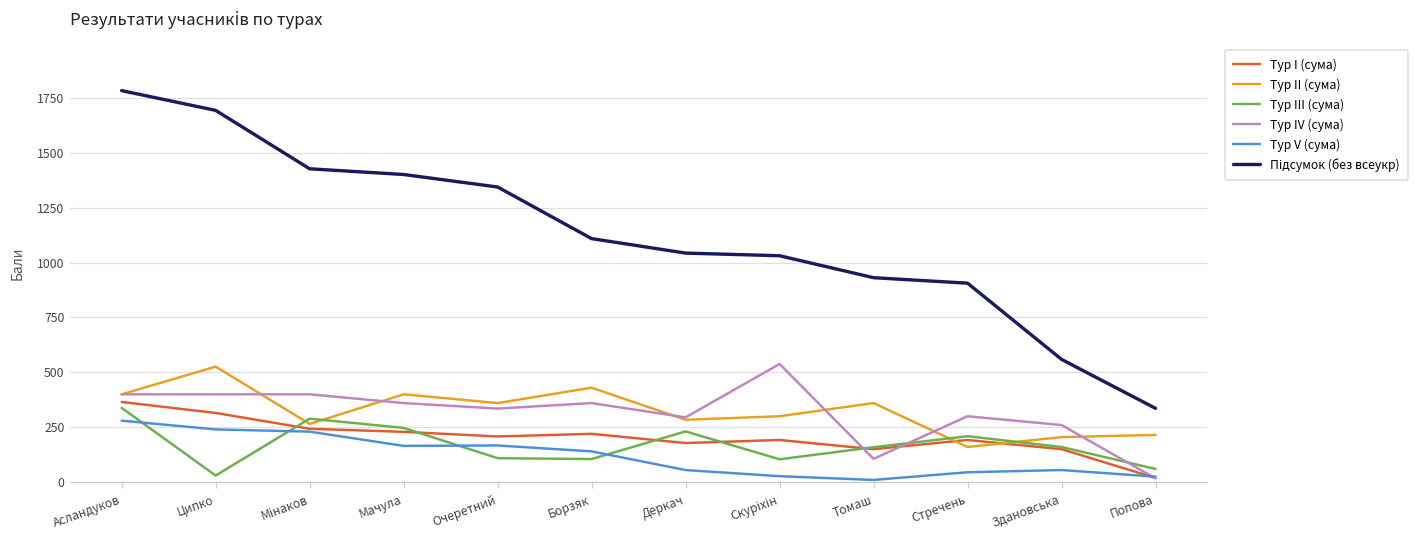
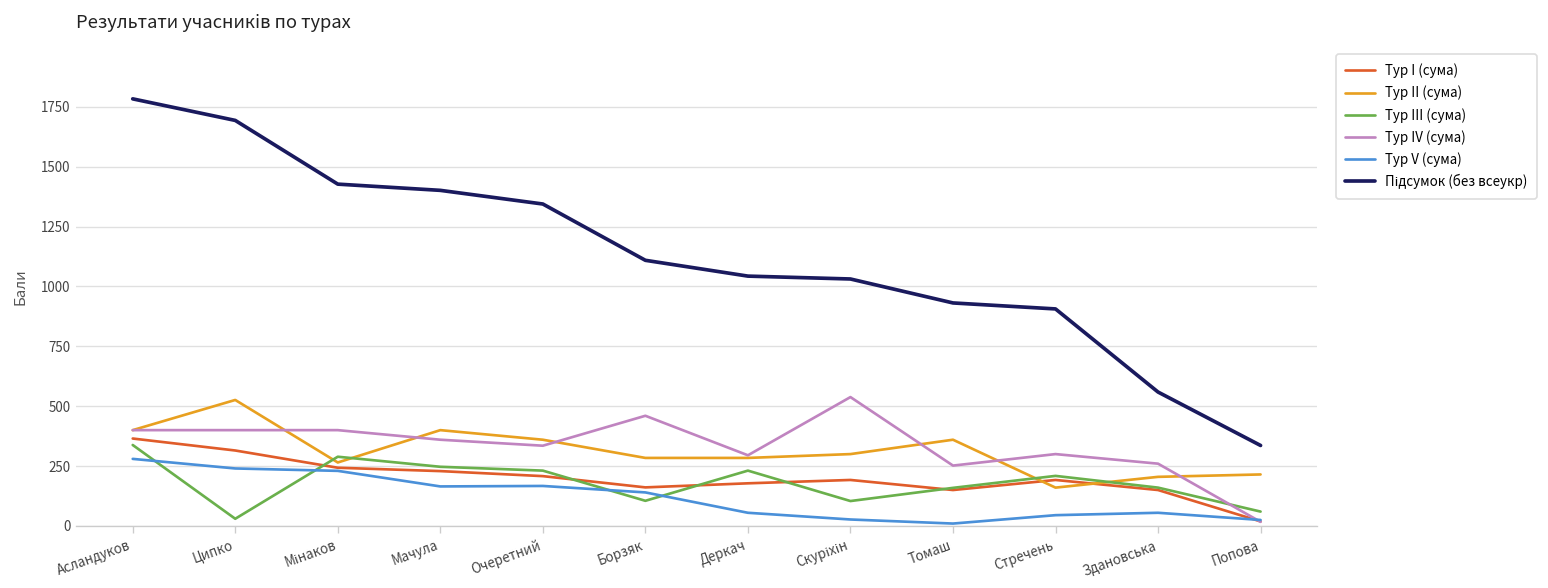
Тур III (сума), Очеретний: 110 -> 230
Тур I (сума), Борзяк: 220 -> 160
Тур II (сума), Борзяк: 430 -> 280
Тур IV (сума), Борзяк: 360 -> 460
Тур IV (сума), Томаш: 110 -> 250
